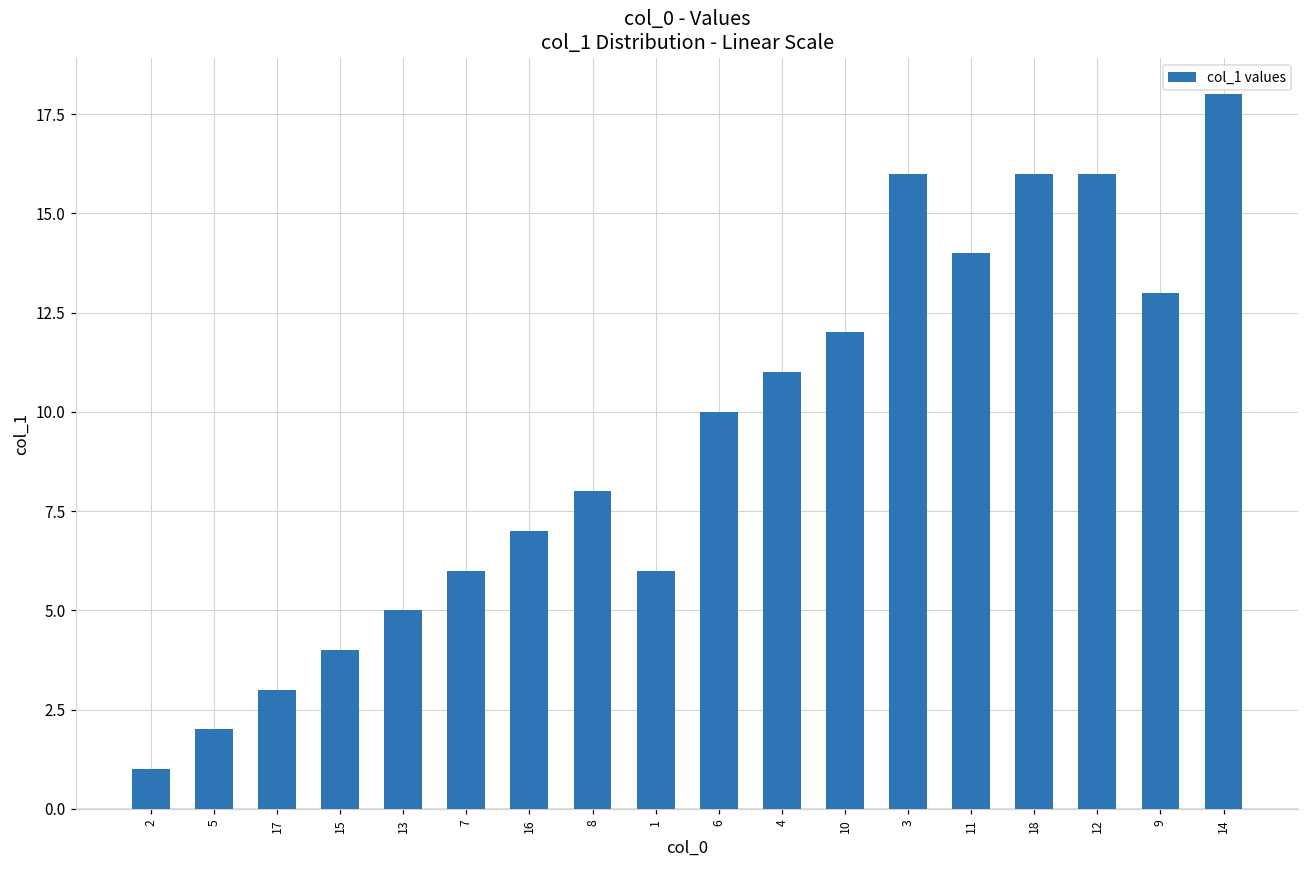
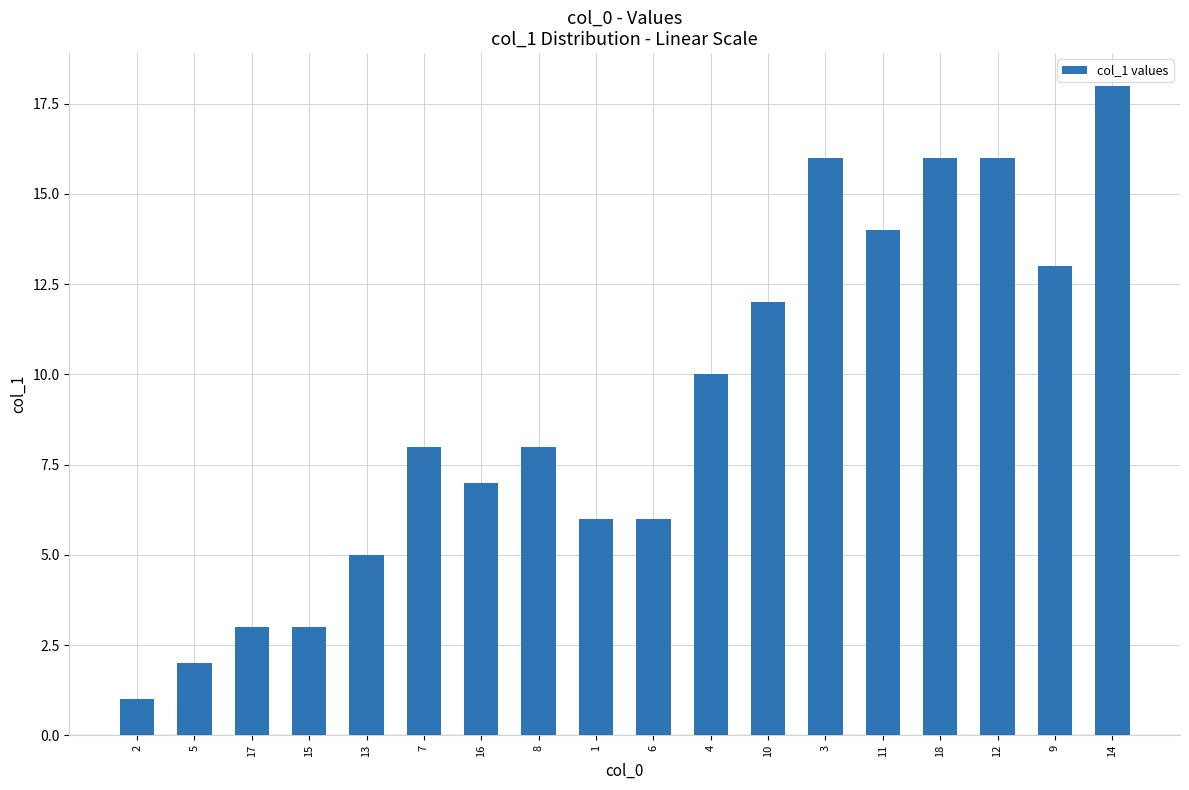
15: 4 -> 3
7: 6 -> 8
6: 10 -> 6
4: 11 -> 10
